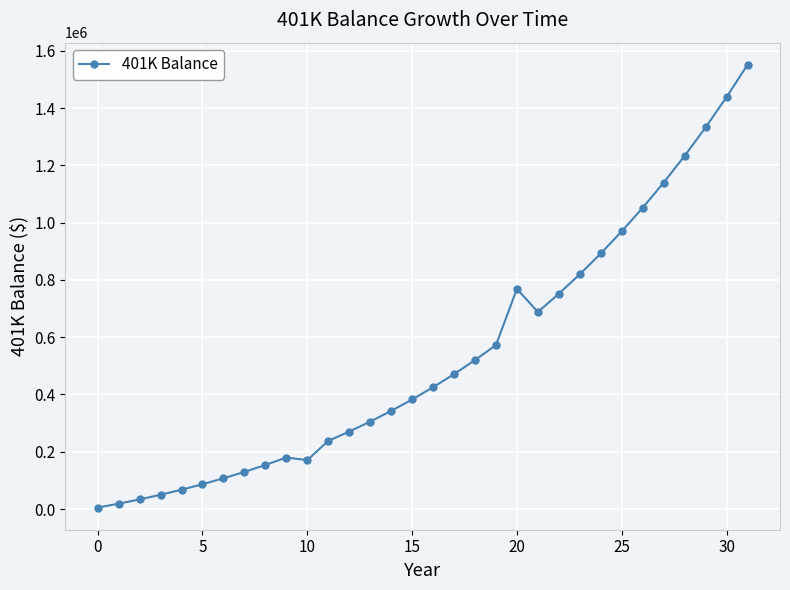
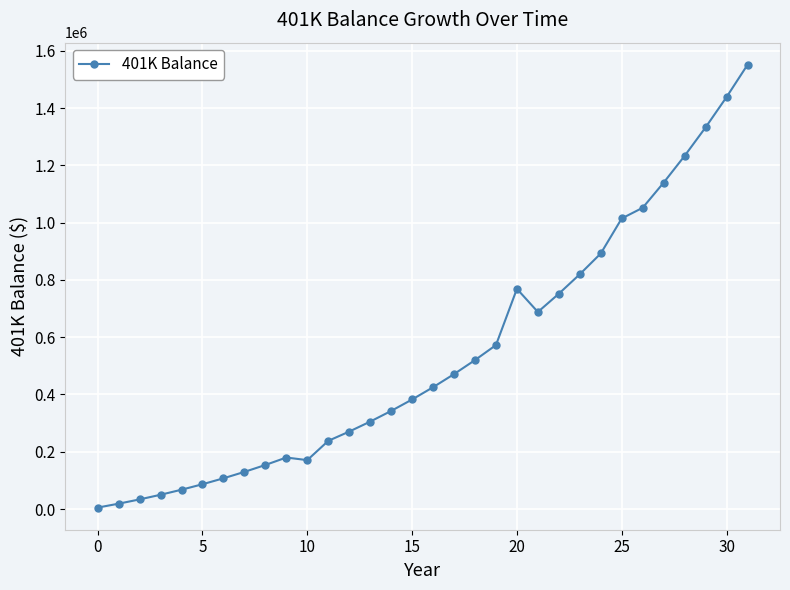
25: 970000 -> 1010000
